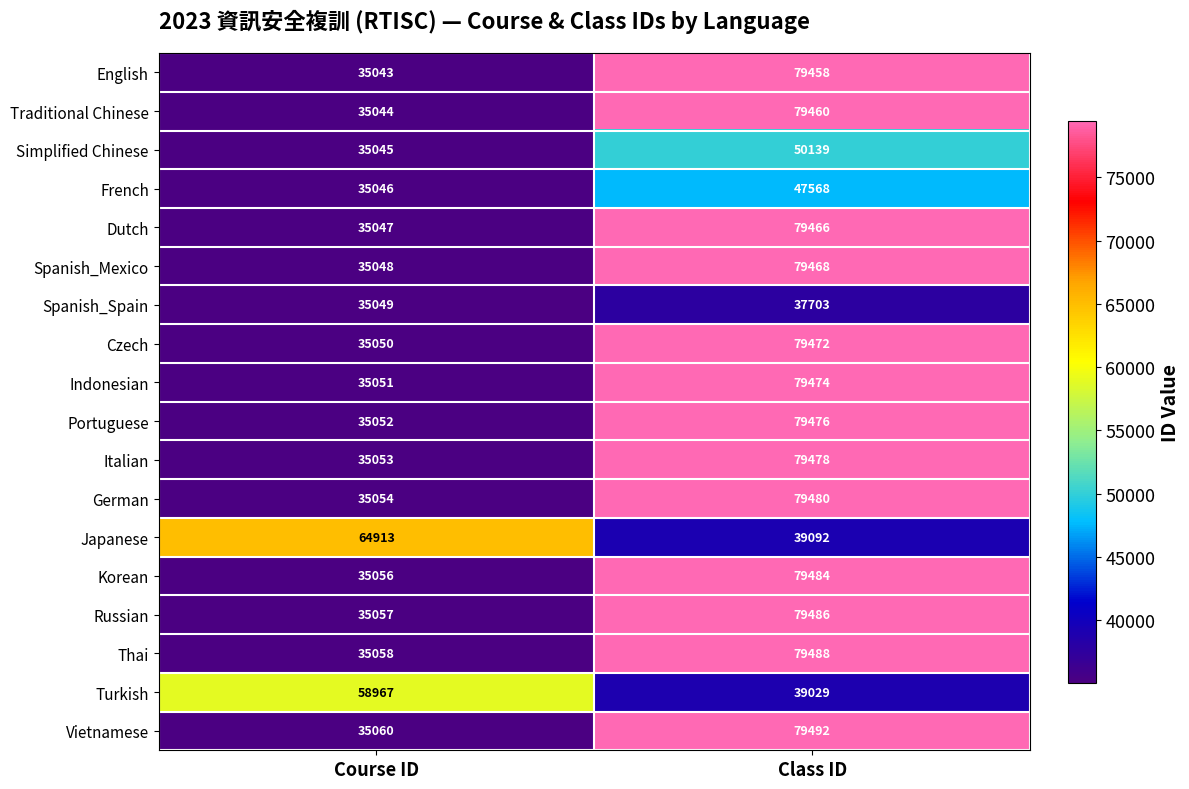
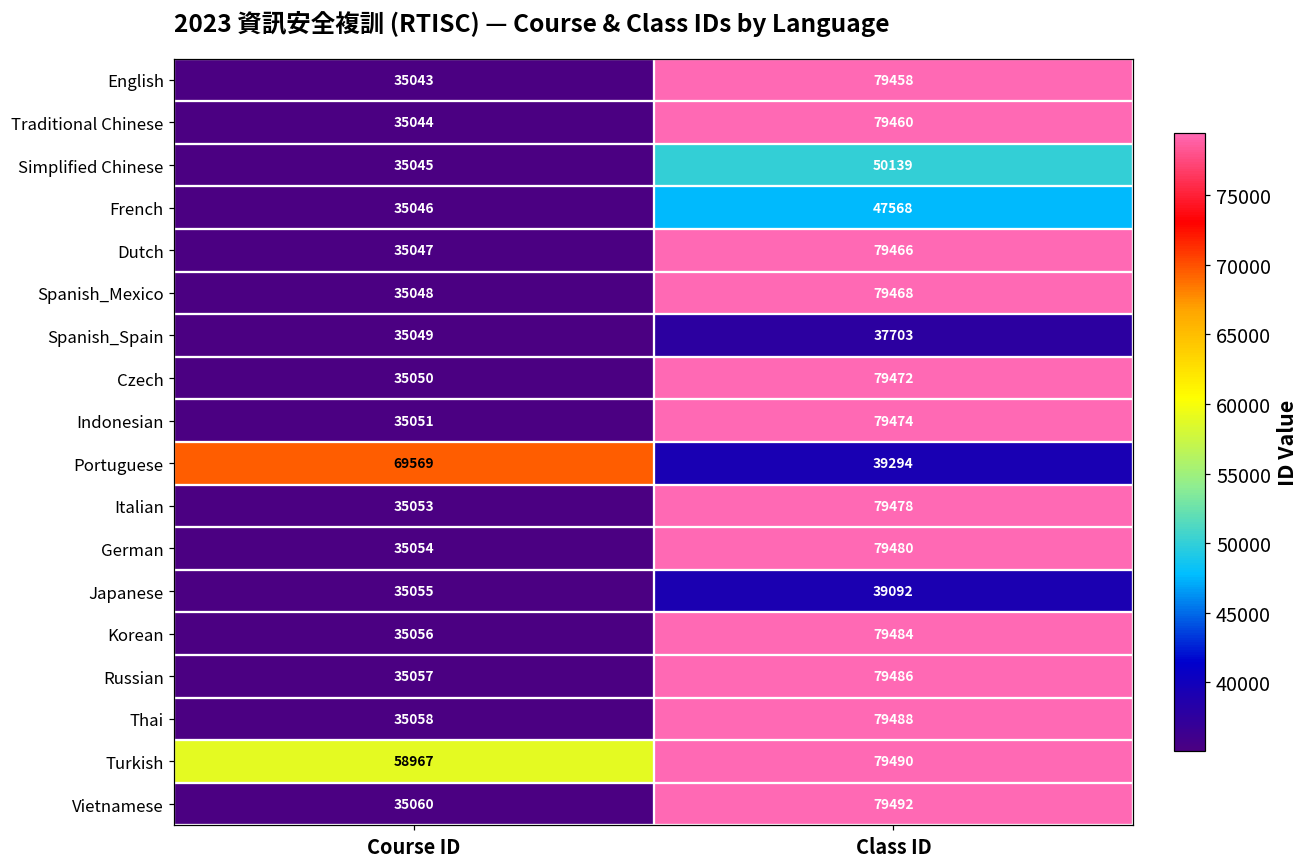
Portuguese, Course ID: 35052 -> 69569
Portuguese, Class ID: 79476 -> 39294
Japanese, Course ID: 64913 -> 35055
Turkish, Class ID: 39029 -> 79490
